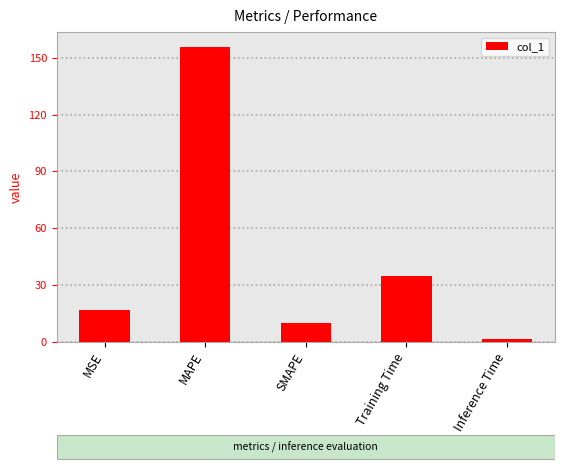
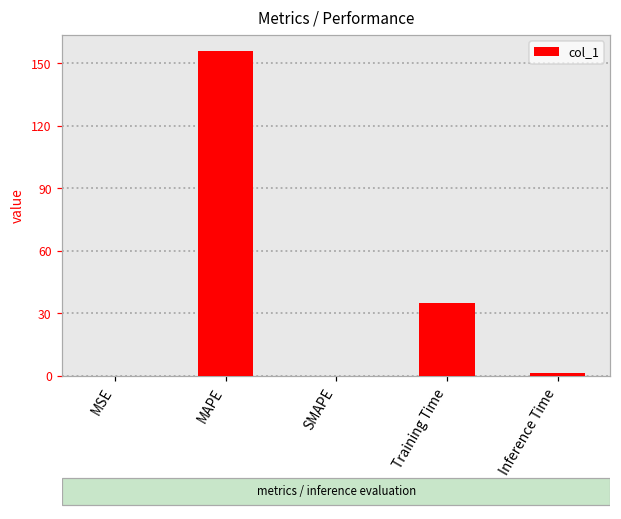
MSE: 17 -> 0
SMAPE: 10 -> 0
